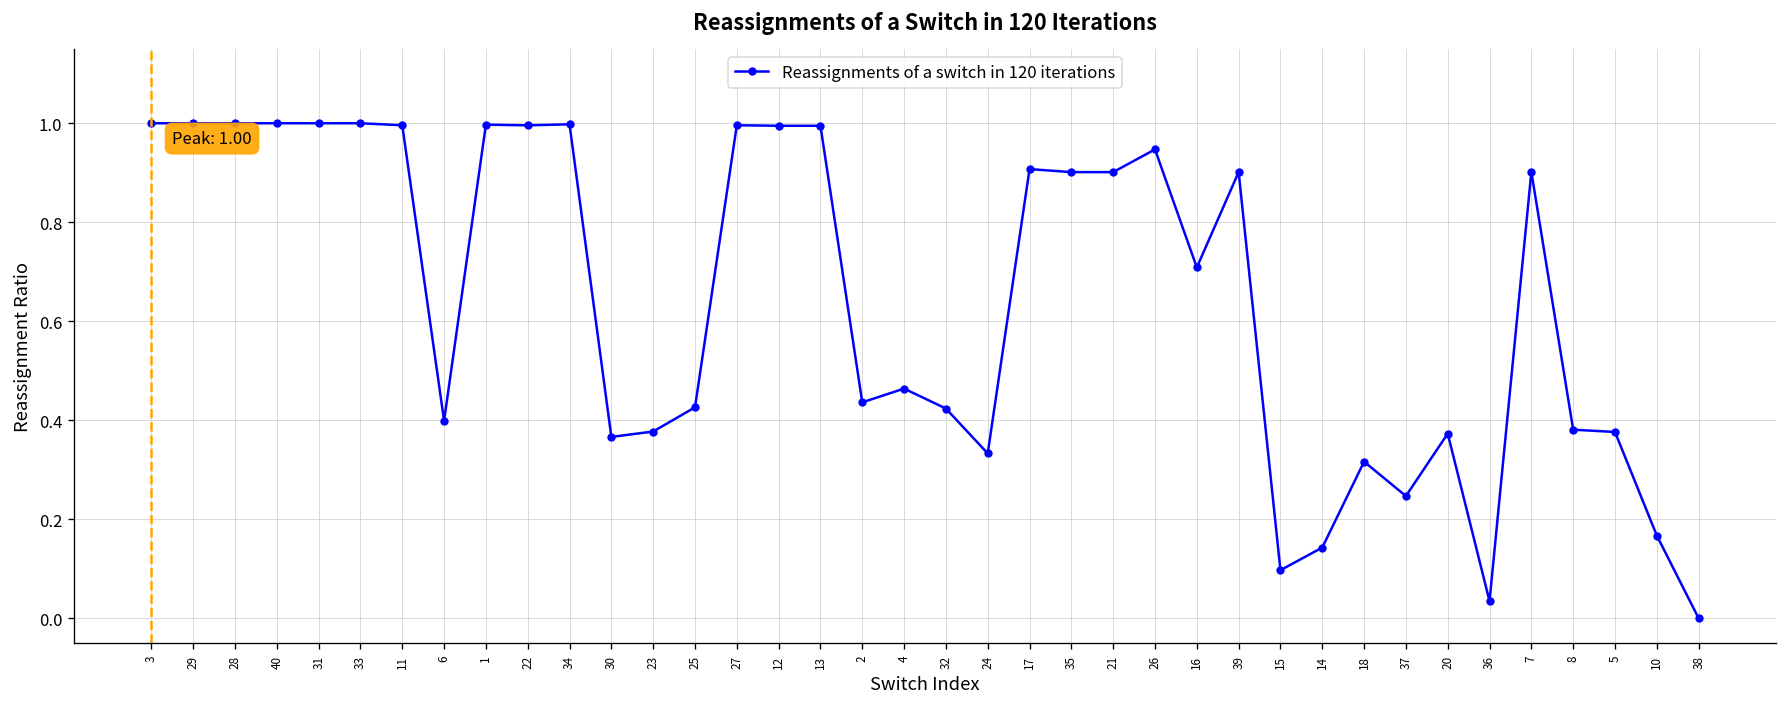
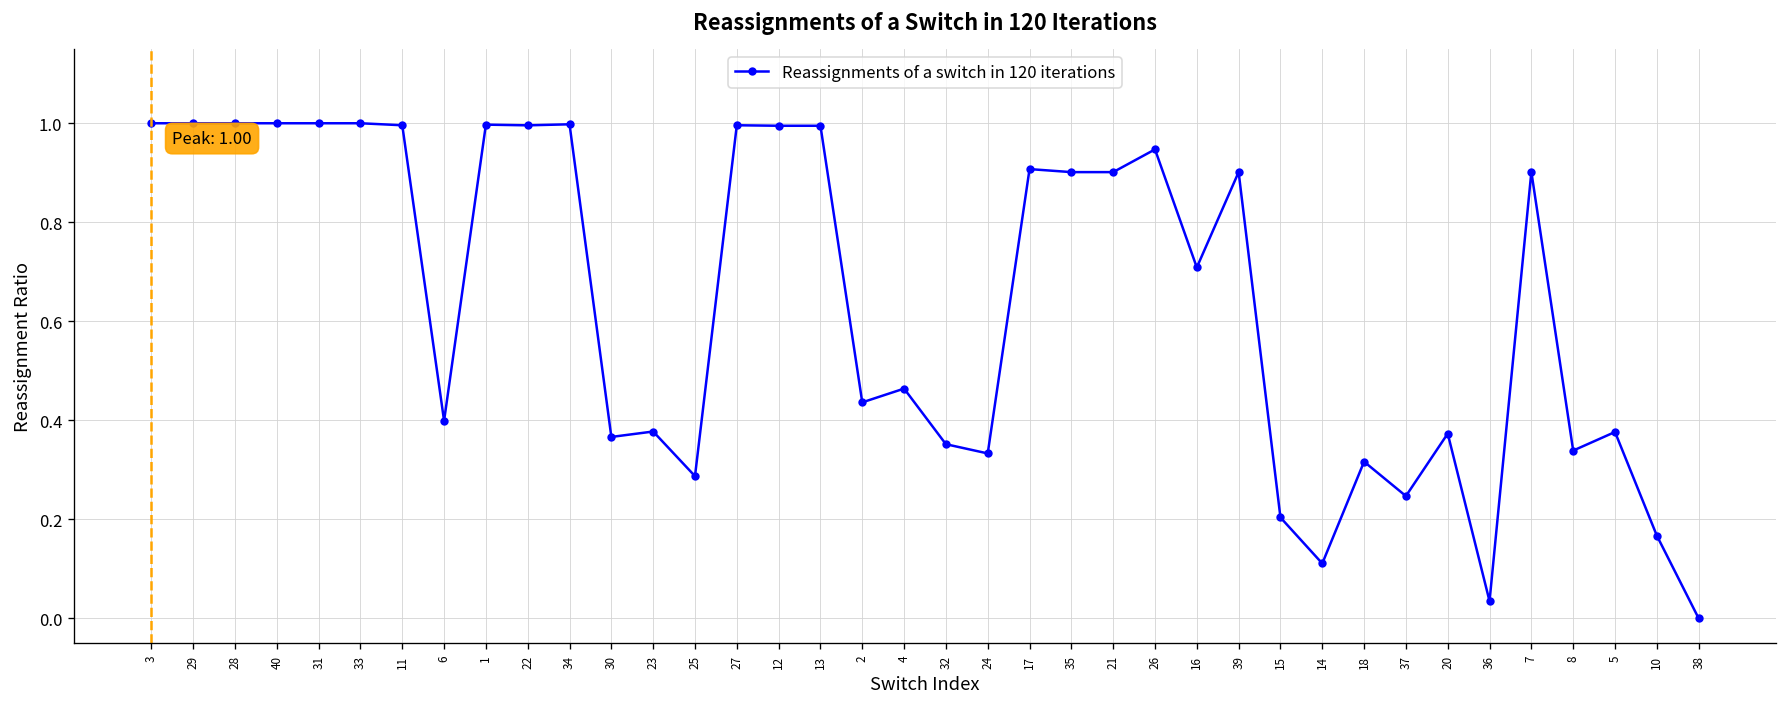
25: 0.43 -> 0.29
32: 0.42 -> 0.35
15: 0.10 -> 0.20
14: 0.14 -> 0.11
8: 0.38 -> 0.34
